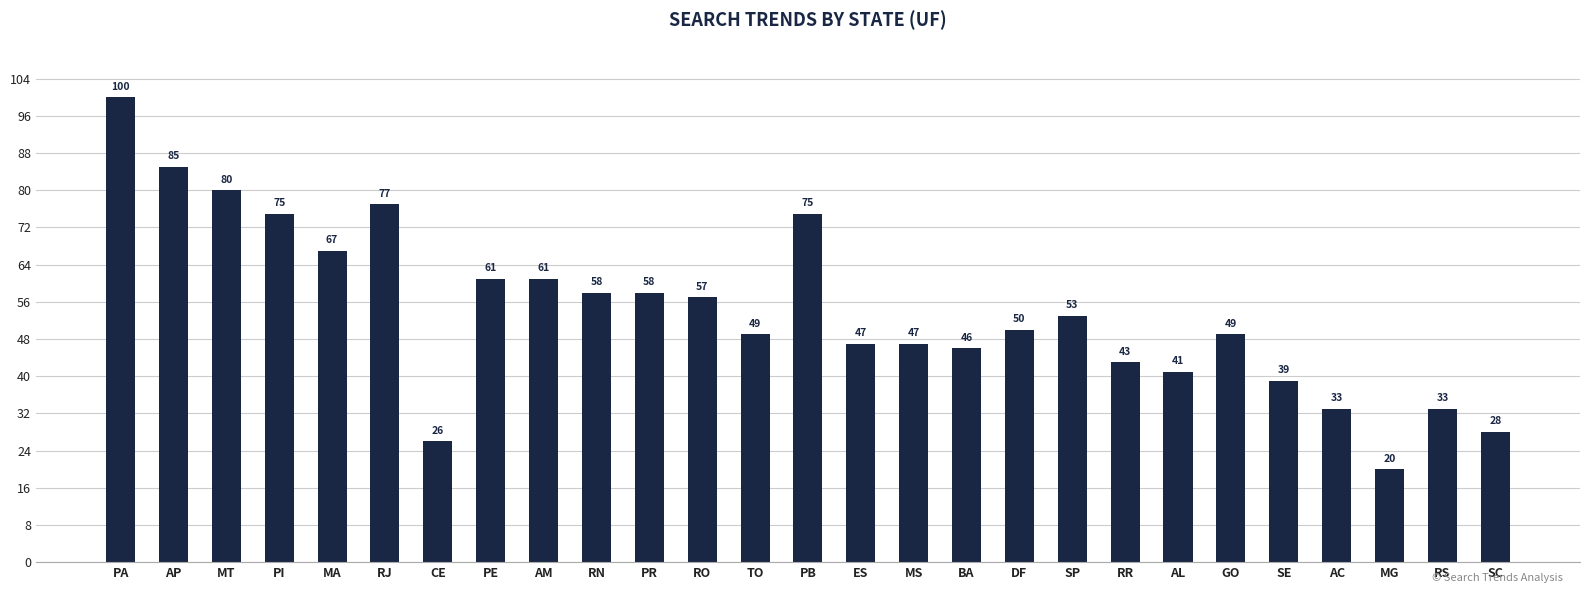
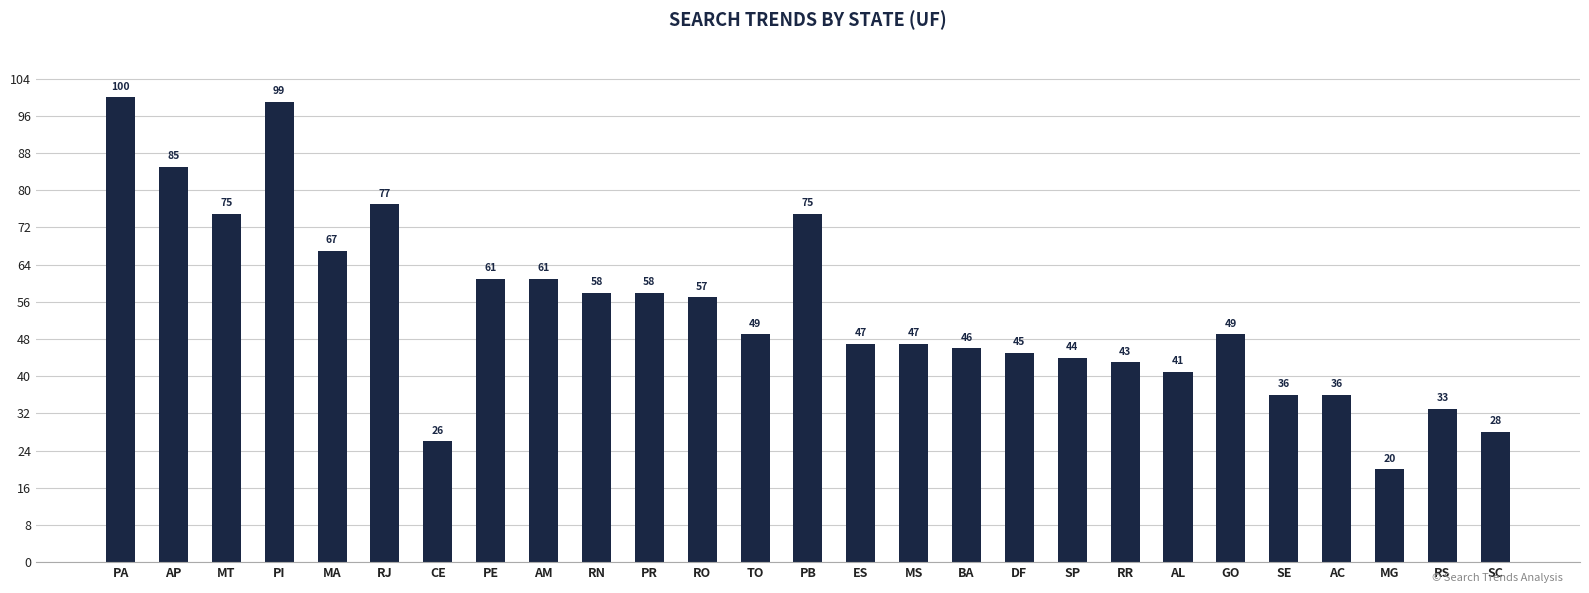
MT: 80 -> 75
PI: 75 -> 99
DF: 50 -> 45
SP: 53 -> 44
SE: 39 -> 36
AC: 33 -> 36
